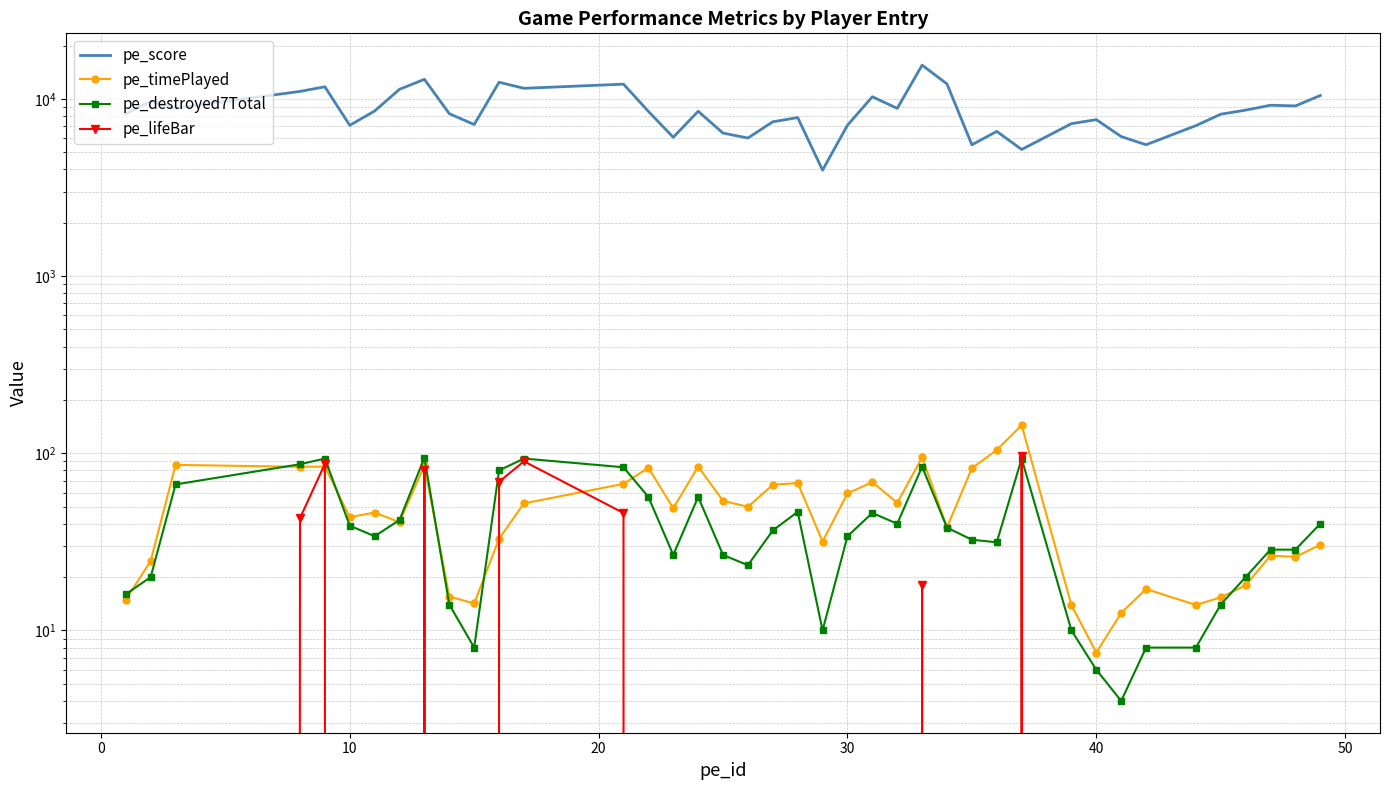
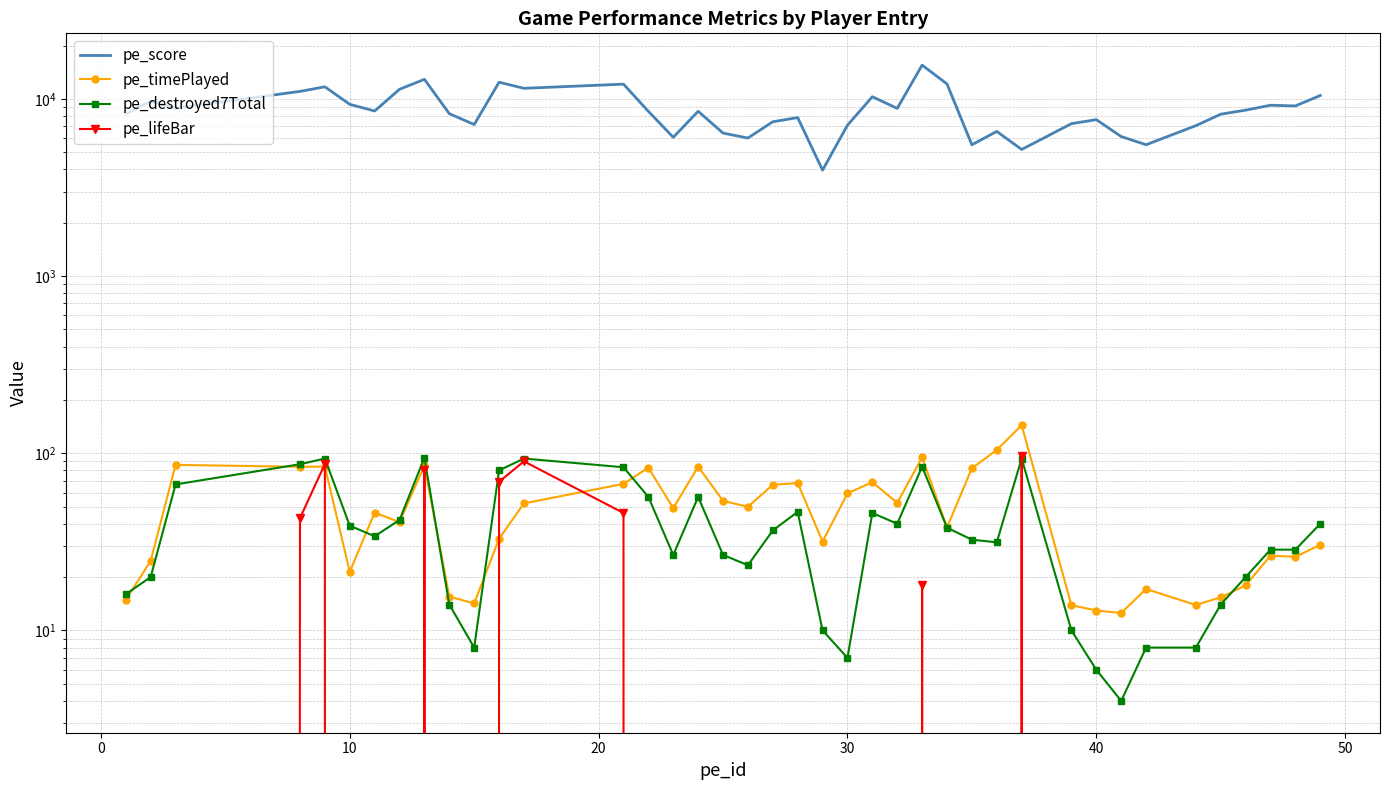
pe_score, 10: 7100 -> 9000
pe_timePlayed, 10: 44 -> 21
pe_destroyed7Total, 30: 34 -> 7
pe_timePlayed, 40: 7.5 -> 13
